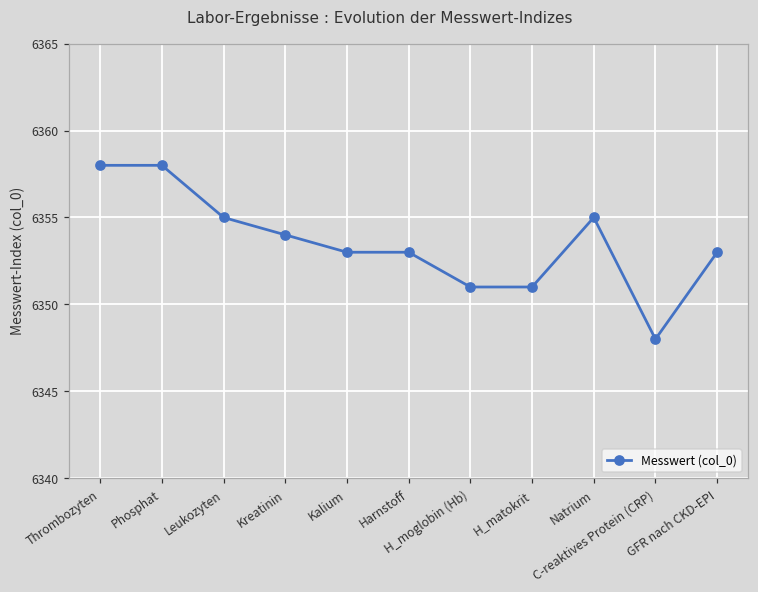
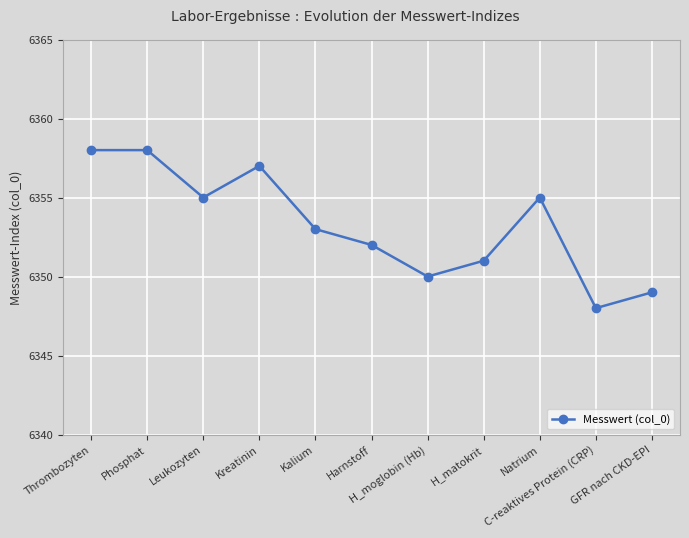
Kreatinin: 6354 -> 6357
Harnstoff: 6353 -> 6352
H_moglobin (Hb): 6351 -> 6350
GFR nach CKD-EPI: 6353 -> 6349
